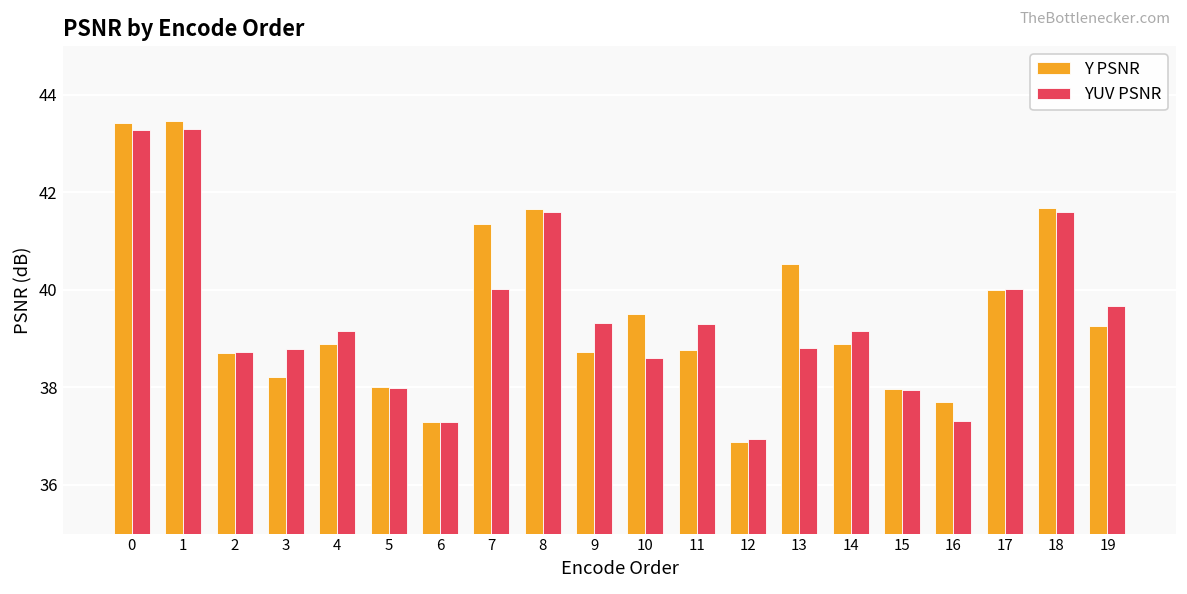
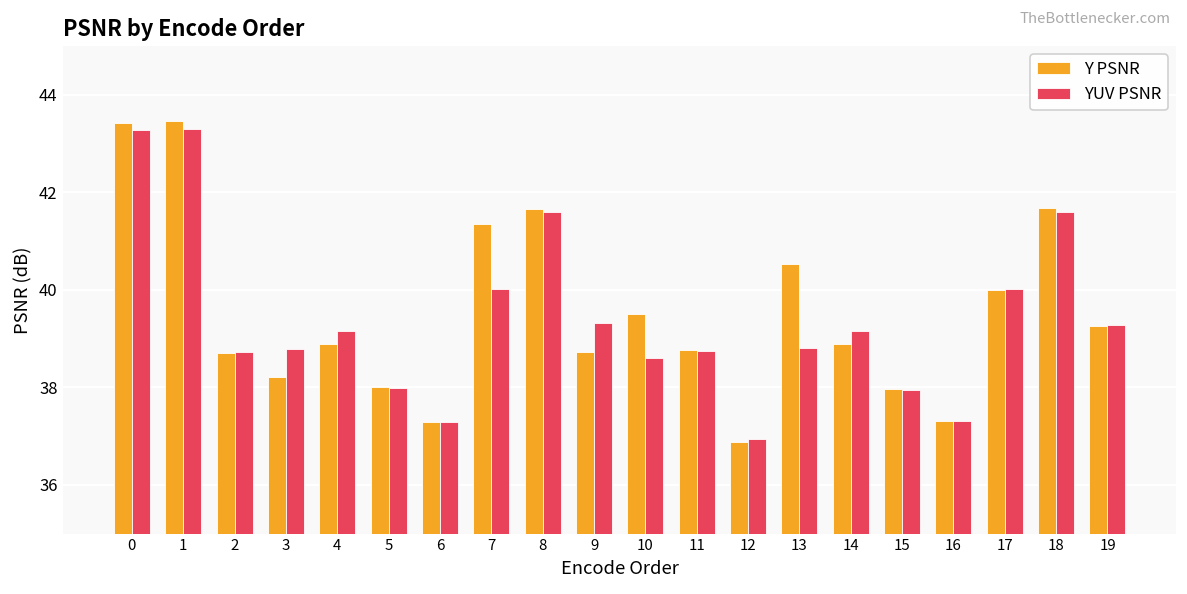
YUV PSNR, 11: 39.3 -> 38.7
Y PSNR, 16: 37.7 -> 37.3
YUV PSNR, 19: 39.7 -> 39.3
